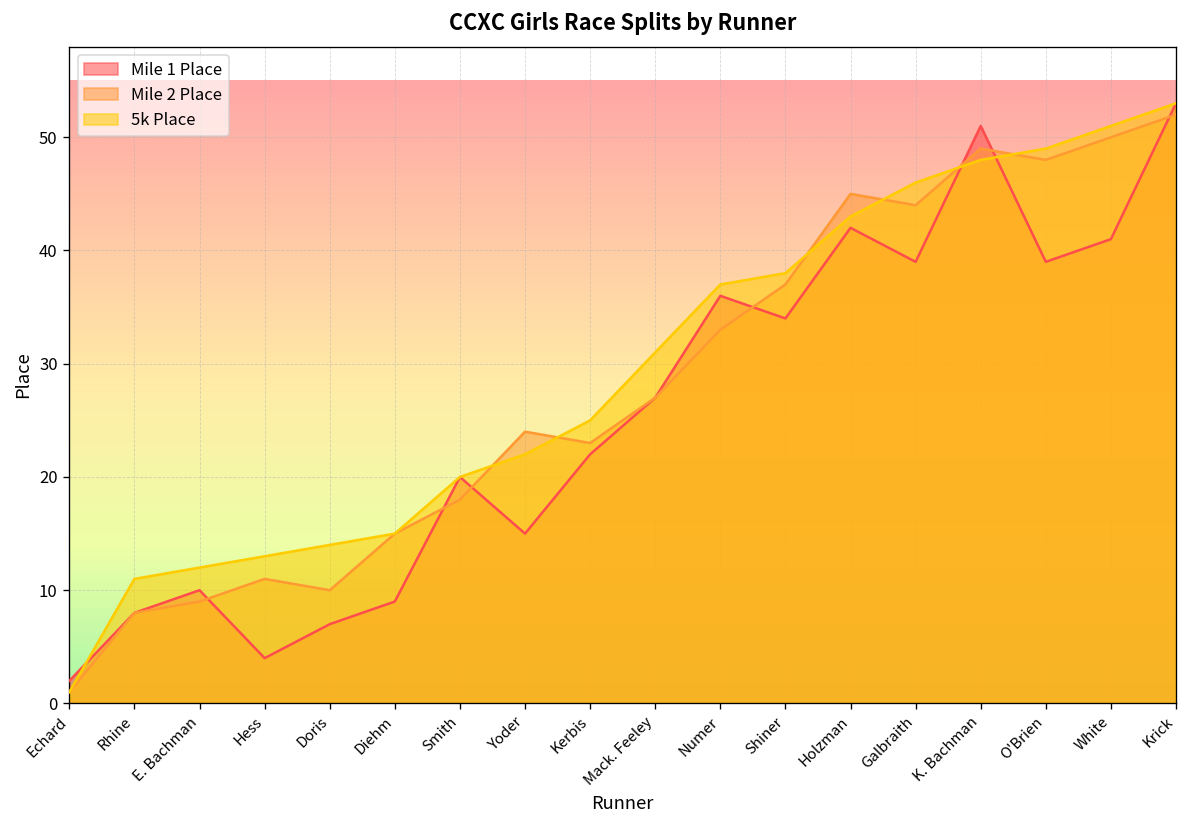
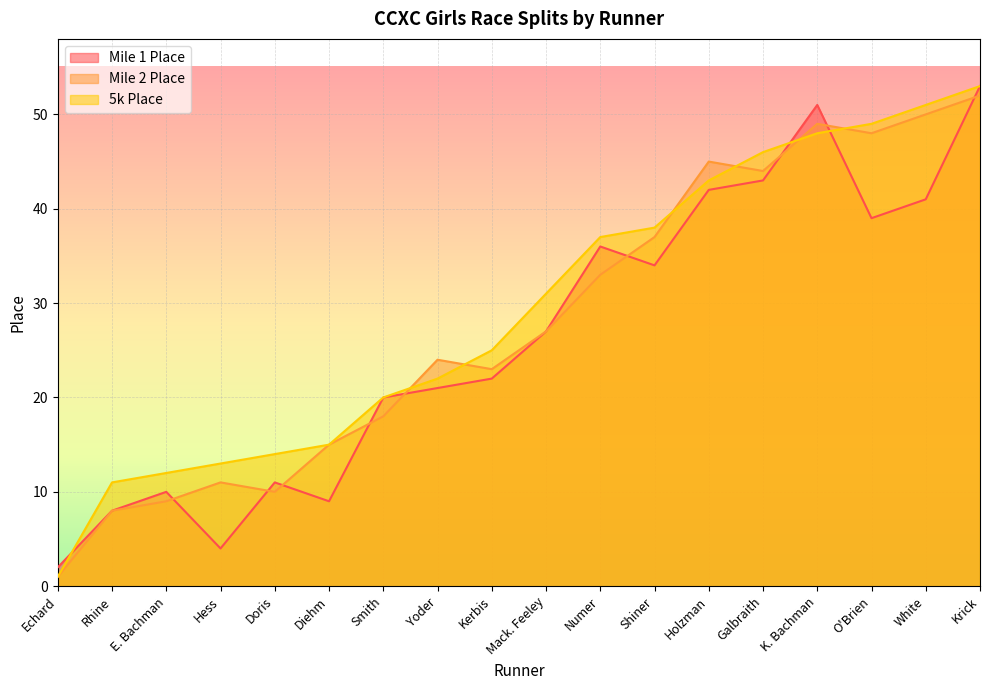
Mile 1 Place, Doris: 7 -> 11
Mile 1 Place, Yoder: 15 -> 21
Mile 1 Place, Galbraith: 39 -> 43
